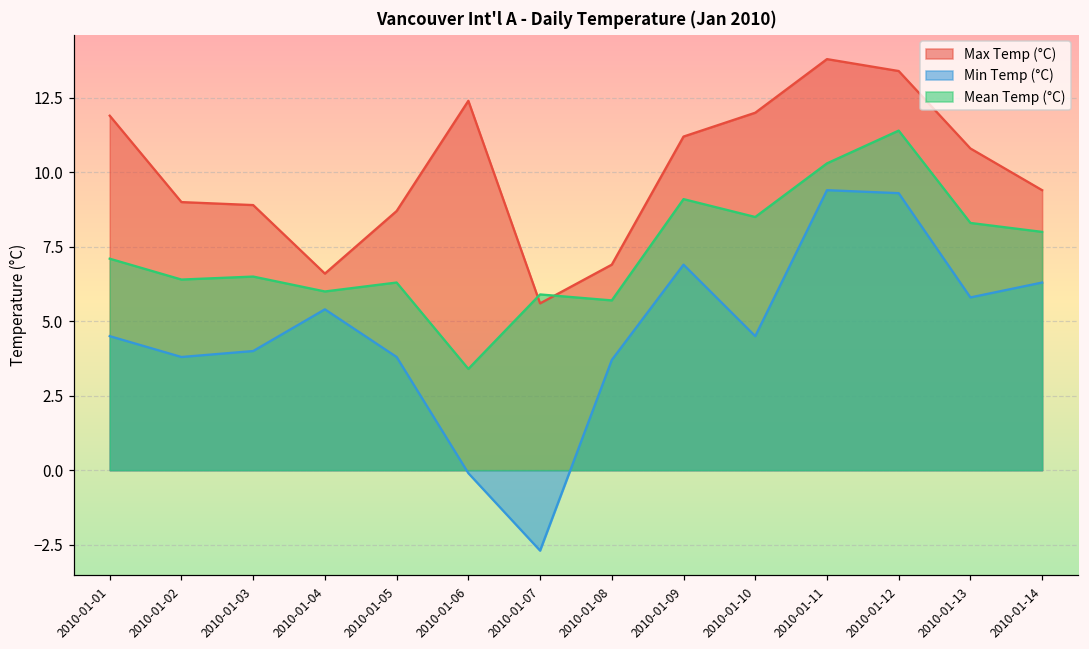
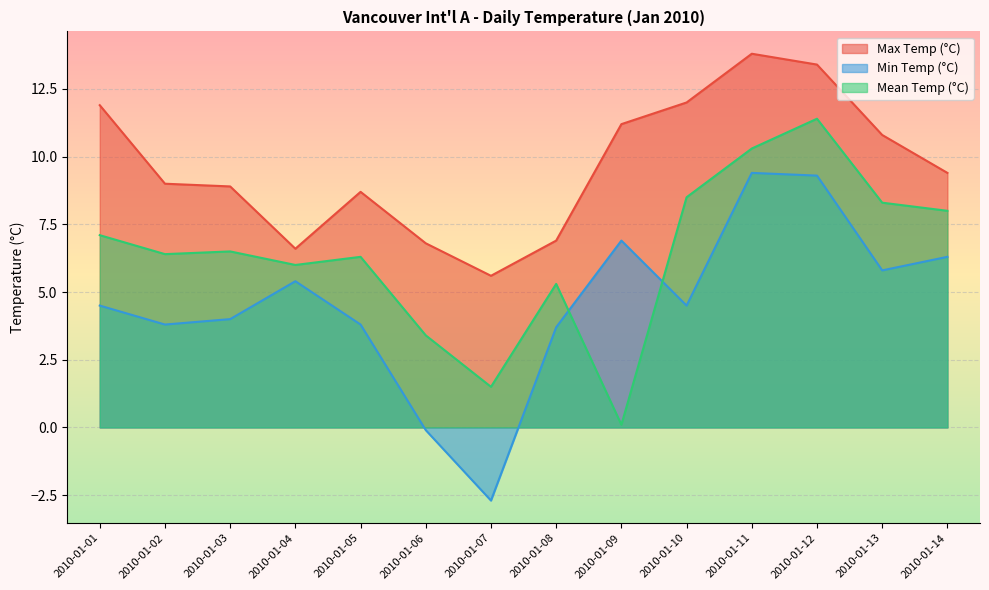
Max Temp (°C), 2010-01-06: 12.4 -> 6.8
Mean Temp (°C), 2010-01-07: 5.9 -> 1.5
Mean Temp (°C), 2010-01-08: 5.7 -> 5.3
Mean Temp (°C), 2010-01-09: 9.1 -> 0.1
